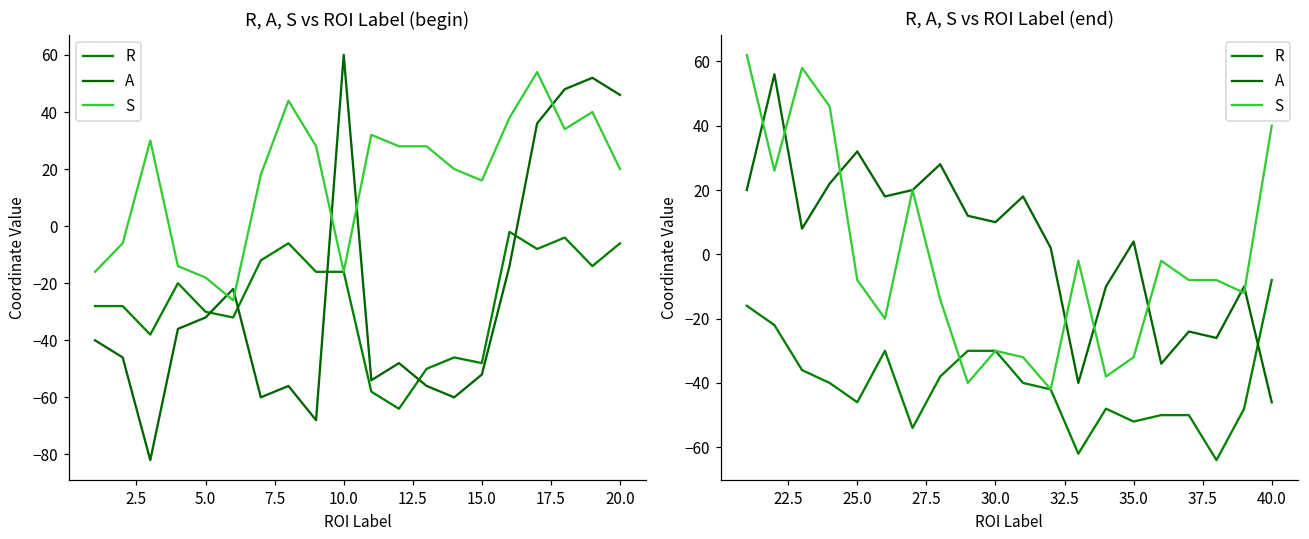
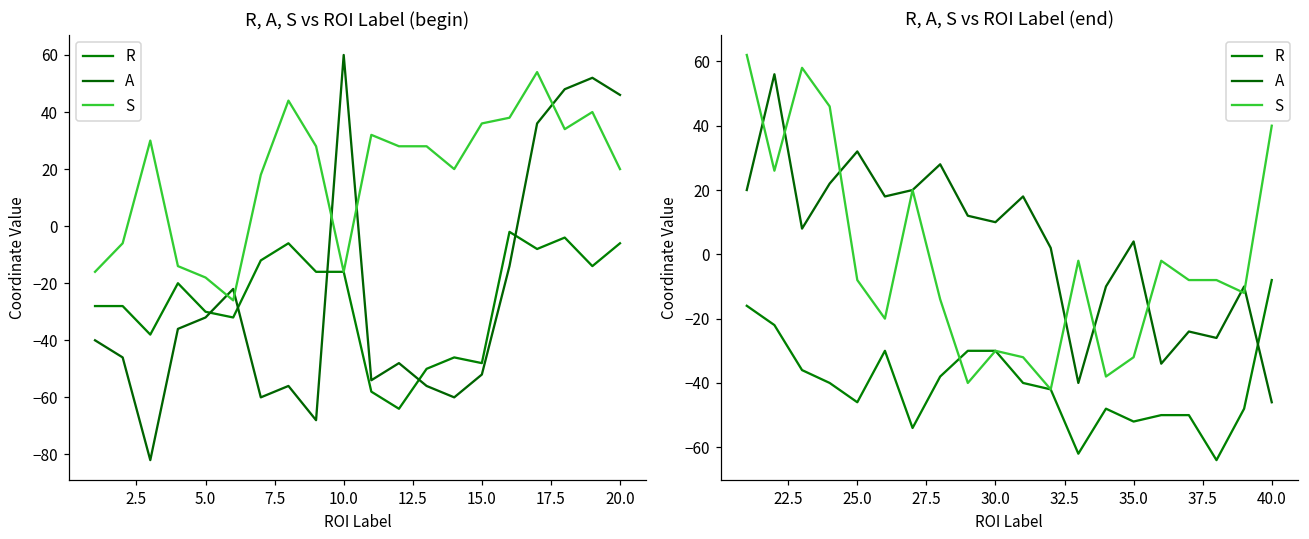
R, A, S vs ROI Label (begin), S, 15.0: 16 -> 36
